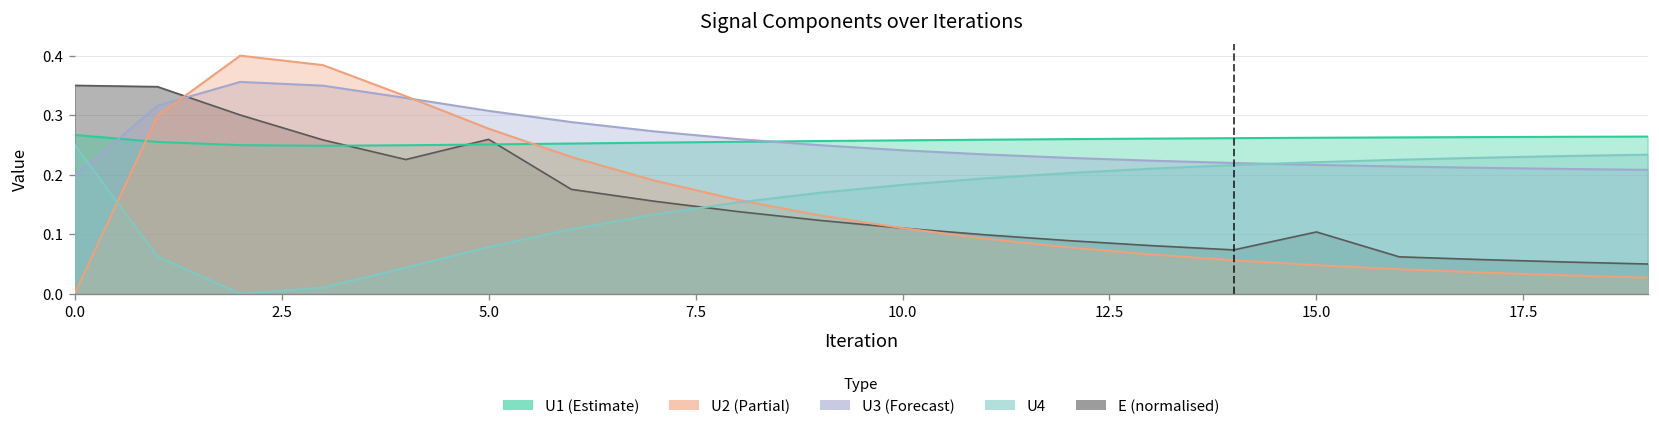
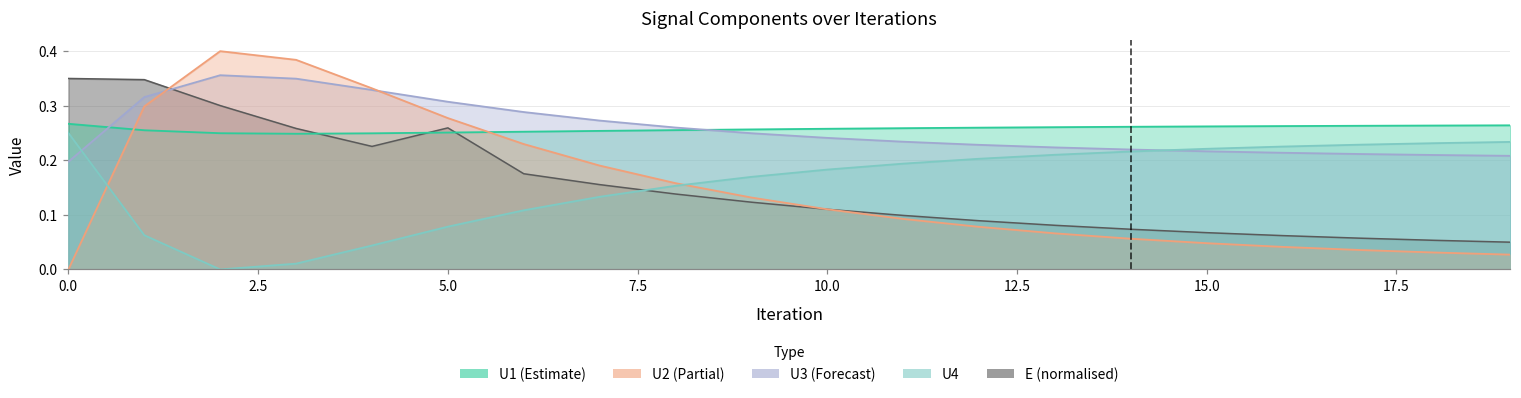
E (normalised), 15.0: 0.10 -> 0.07
